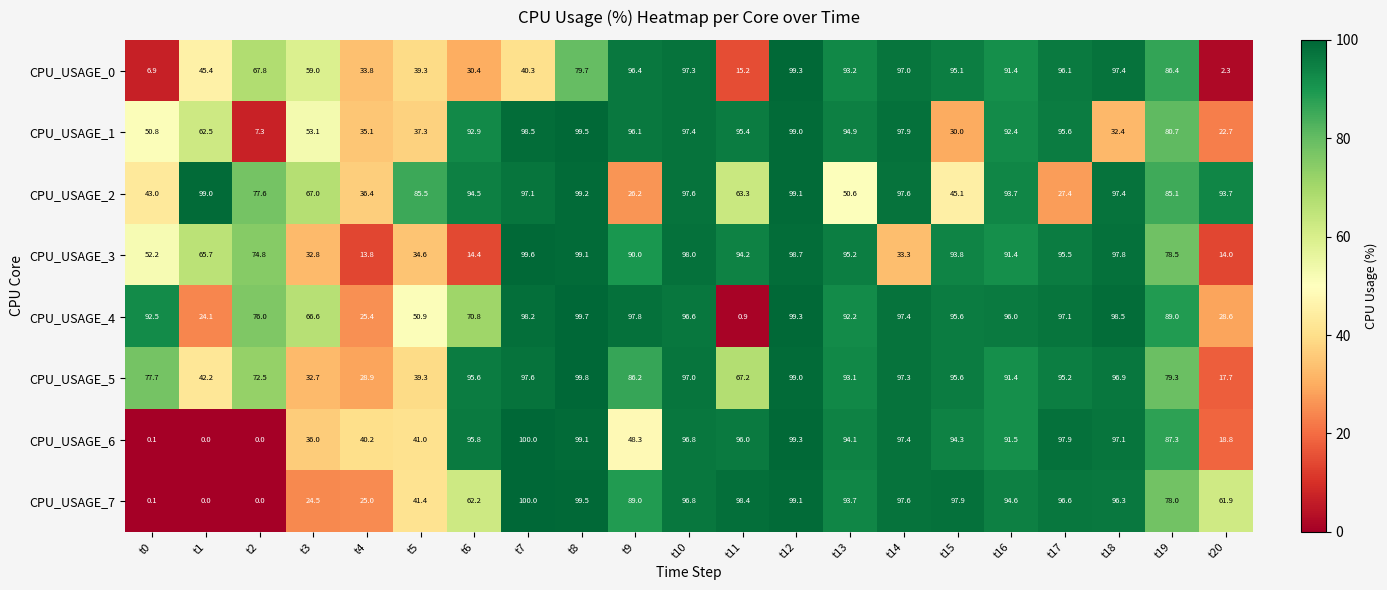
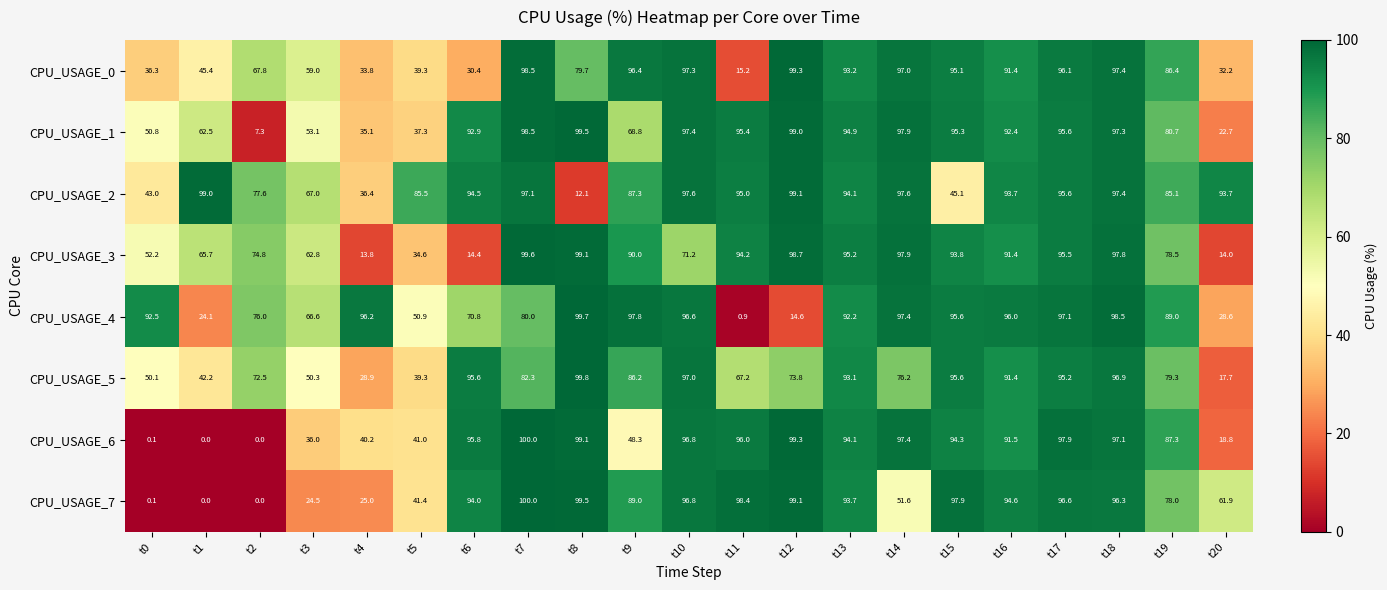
CPU_USAGE_0, t0: 6.9 -> 36.3
CPU_USAGE_0, t7: 40.3 -> 98.5
CPU_USAGE_0, t20: 2.3 -> 32.2
CPU_USAGE_1, t9: 96.1 -> 68.8
CPU_USAGE_1, t15: 30.0 -> 95.3
CPU_USAGE_1, t18: 32.4 -> 97.3
CPU_USAGE_2, t8: 99.2 -> 12.1
CPU_USAGE_2, t9: 26.2 -> 87.3
CPU_USAGE_2, t11: 63.3 -> 95.0
CPU_USAGE_2, t13: 50.6 -> 94.1
CPU_USAGE_2, t17: 27.4 -> 95.6
CPU_USAGE_3, t3: 32.8 -> 62.8
CPU_USAGE_3, t10: 98.0 -> 71.2
CPU_USAGE_3, t14: 33.3 -> 97.9
CPU_USAGE_4, t4: 25.4 -> 96.2
CPU_USAGE_4, t7: 98.2 -> 80.0
CPU_USAGE_4, t12: 99.3 -> 14.6
CPU_USAGE_5, t0: 77.7 -> 50.1
CPU_USAGE_5, t3: 32.7 -> 50.3
CPU_USAGE_5, t7: 97.6 -> 82.3
CPU_USAGE_5, t12: 99.0 -> 73.8
CPU_USAGE_5, t14: 97.3 -> 76.2
CPU_USAGE_7, t6: 62.2 -> 94.0
CPU_USAGE_7, t14: 97.6 -> 51.6
